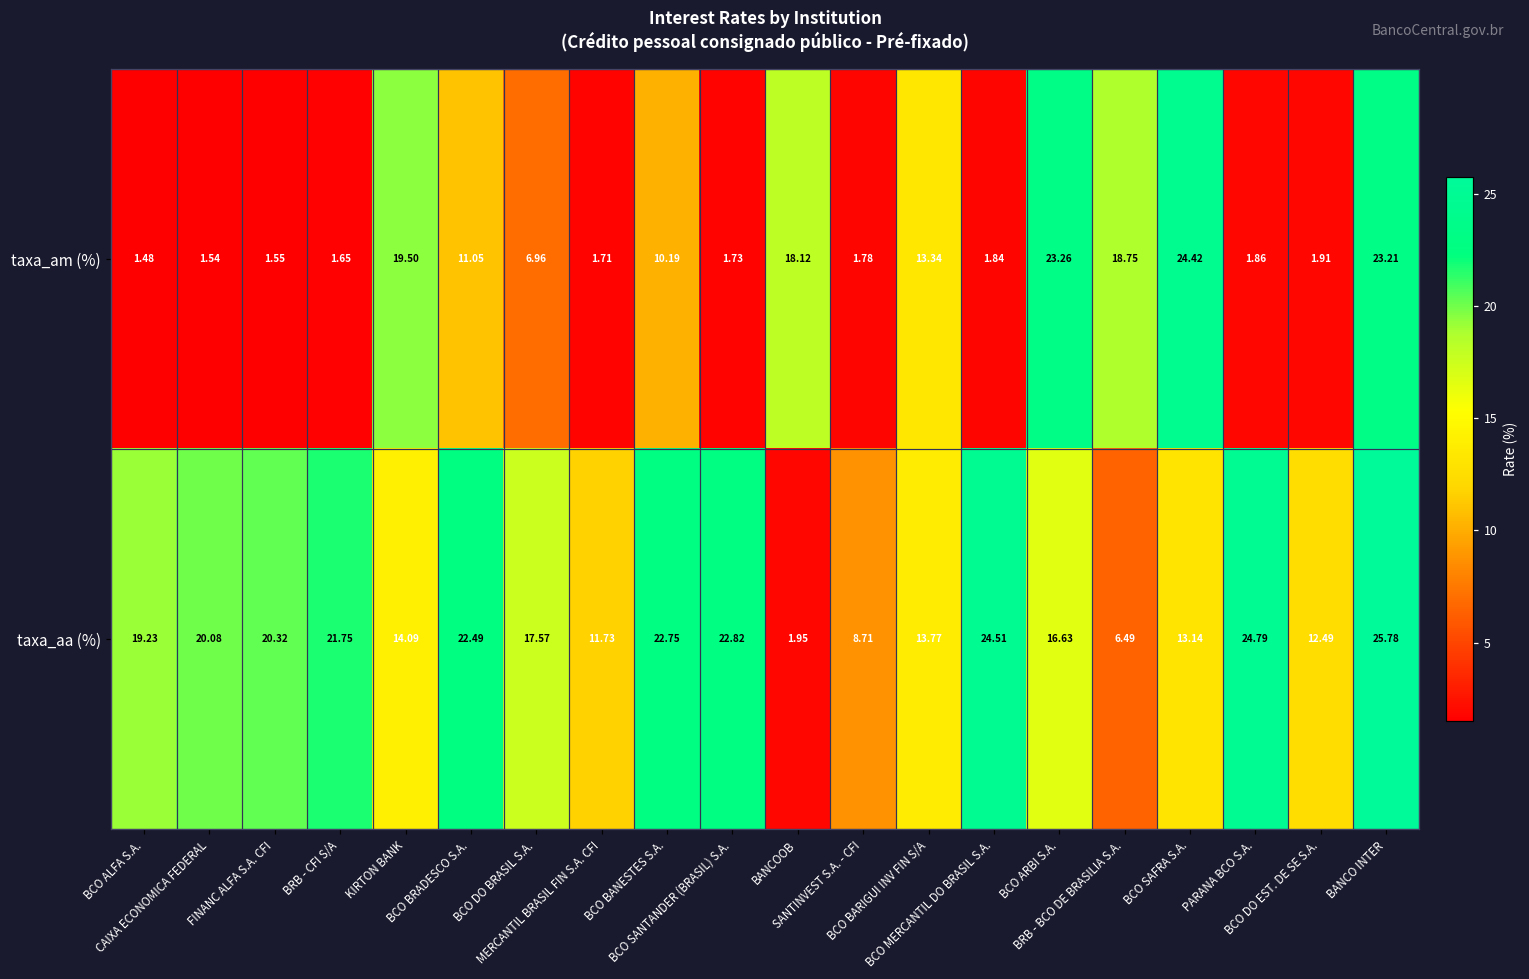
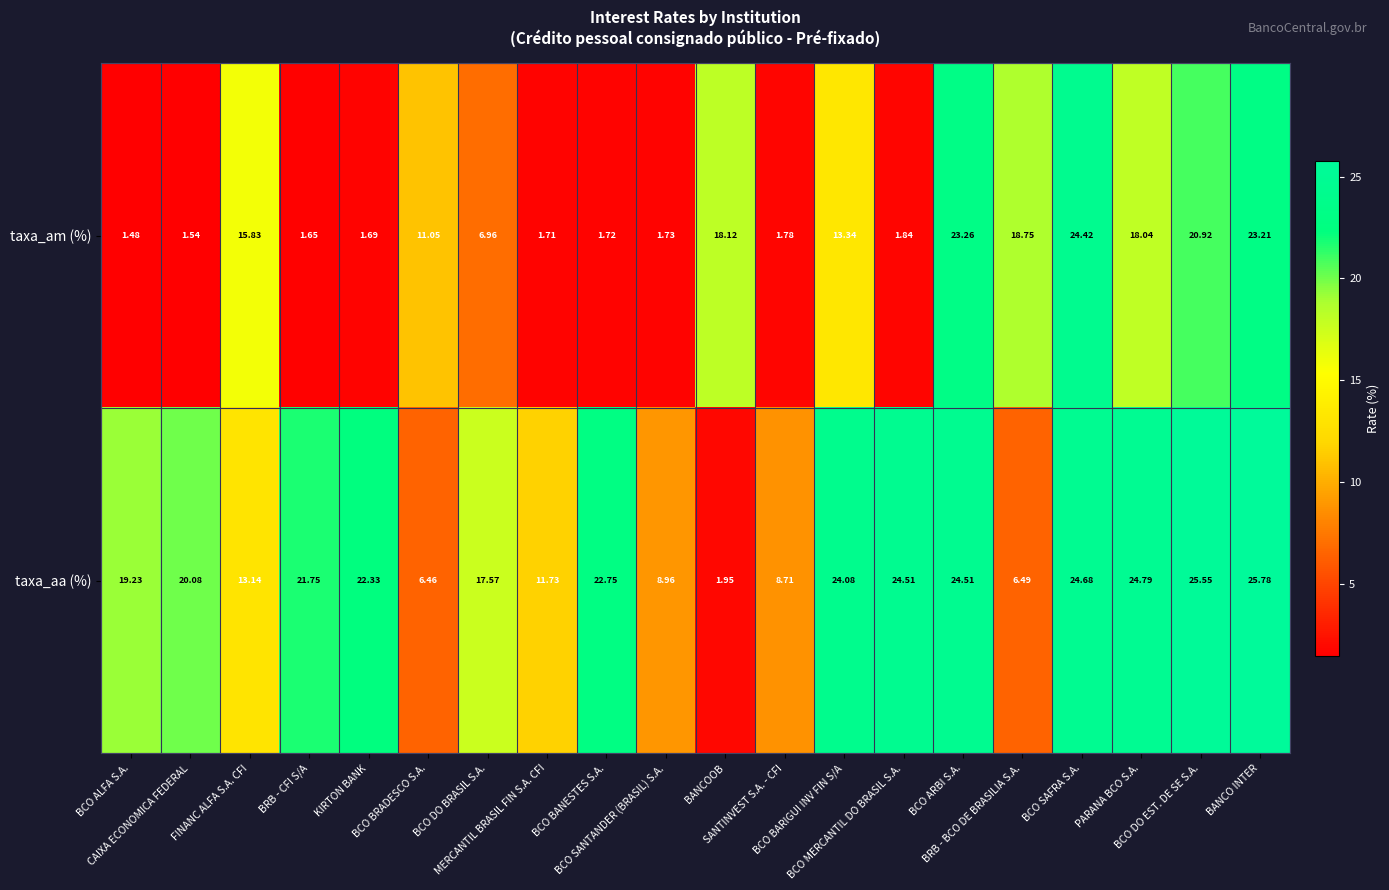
taxa_am (%), FINANC ALFA S.A. CFI: 1.55 -> 15.83
taxa_am (%), KIRTON BANK: 19.50 -> 1.69
taxa_am (%), BCO BANESTES S.A.: 10.19 -> 1.72
taxa_am (%), PARANA BCO S.A.: 1.86 -> 18.04
taxa_am (%), BCO DO EST. DE SE S.A.: 1.91 -> 20.92
taxa_aa (%), FINANC ALFA S.A. CFI: 20.32 -> 13.14
taxa_aa (%), KIRTON BANK: 14.09 -> 22.33
taxa_aa (%), BCO BRADESCO S.A.: 22.49 -> 6.46
taxa_aa (%), BCO SANTANDER (BRASIL) S.A.: 22.82 -> 8.96
taxa_aa (%), BCO BARIGUI INV FIN S/A: 13.77 -> 24.08
taxa_aa (%), BCO ARBI S.A.: 16.63 -> 24.51
taxa_aa (%), BCO SAFRA S.A.: 13.14 -> 24.68
taxa_aa (%), BCO DO EST. DE SE S.A.: 12.49 -> 25.55
